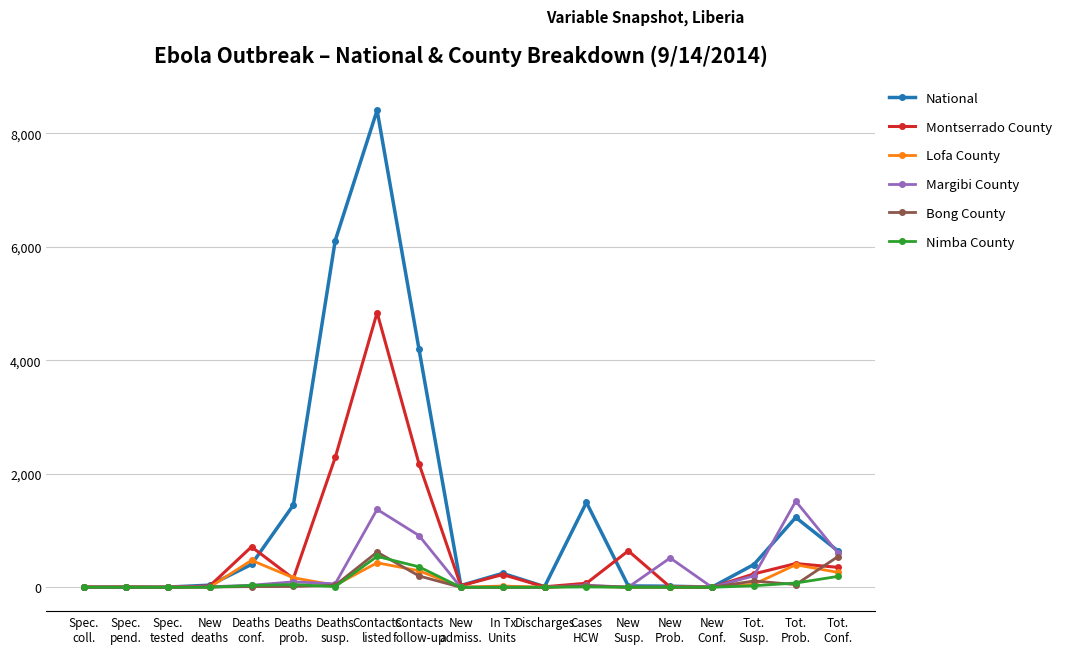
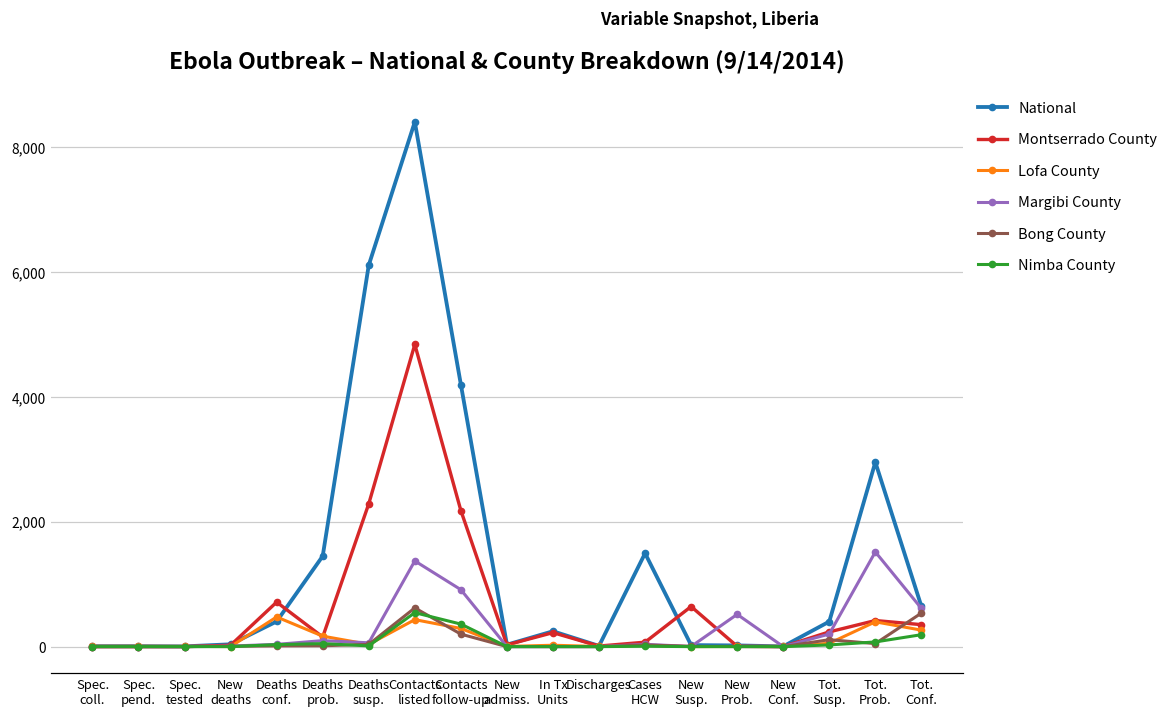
National, Tot. Prob.: 1,200 -> 3,000
